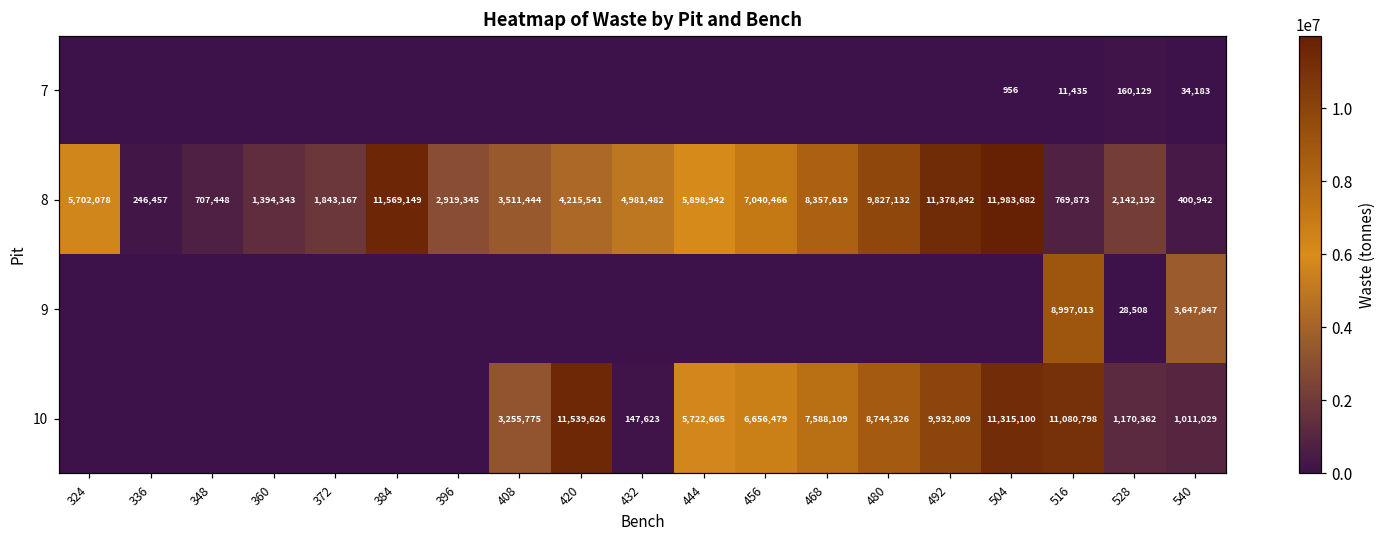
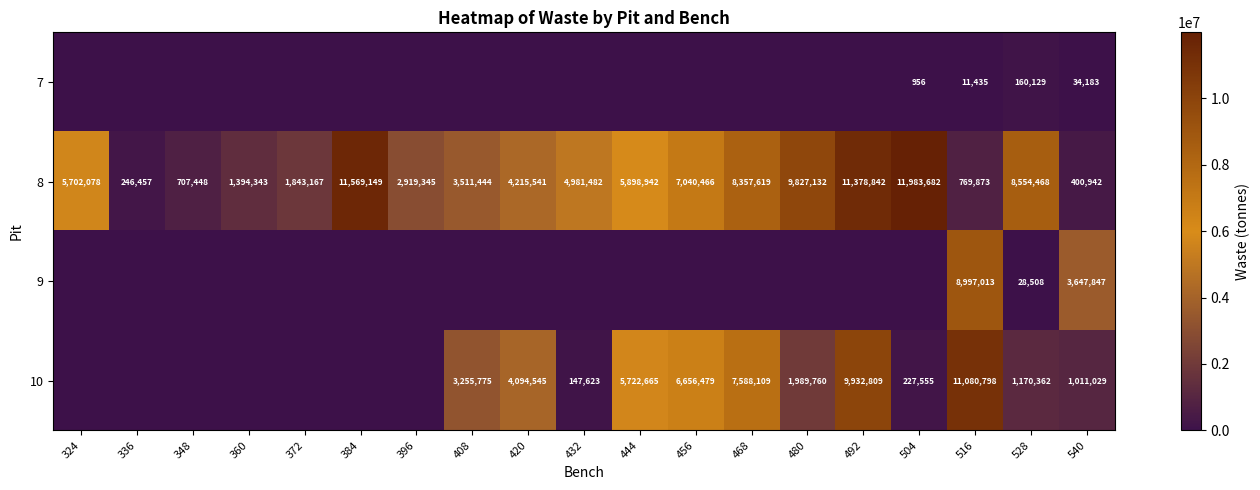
8, 528: 2,142,192 -> 8,554,468
10, 420: 11,539,626 -> 4,094,545
10, 480: 8,744,326 -> 1,989,760
10, 504: 11,315,100 -> 227,555
